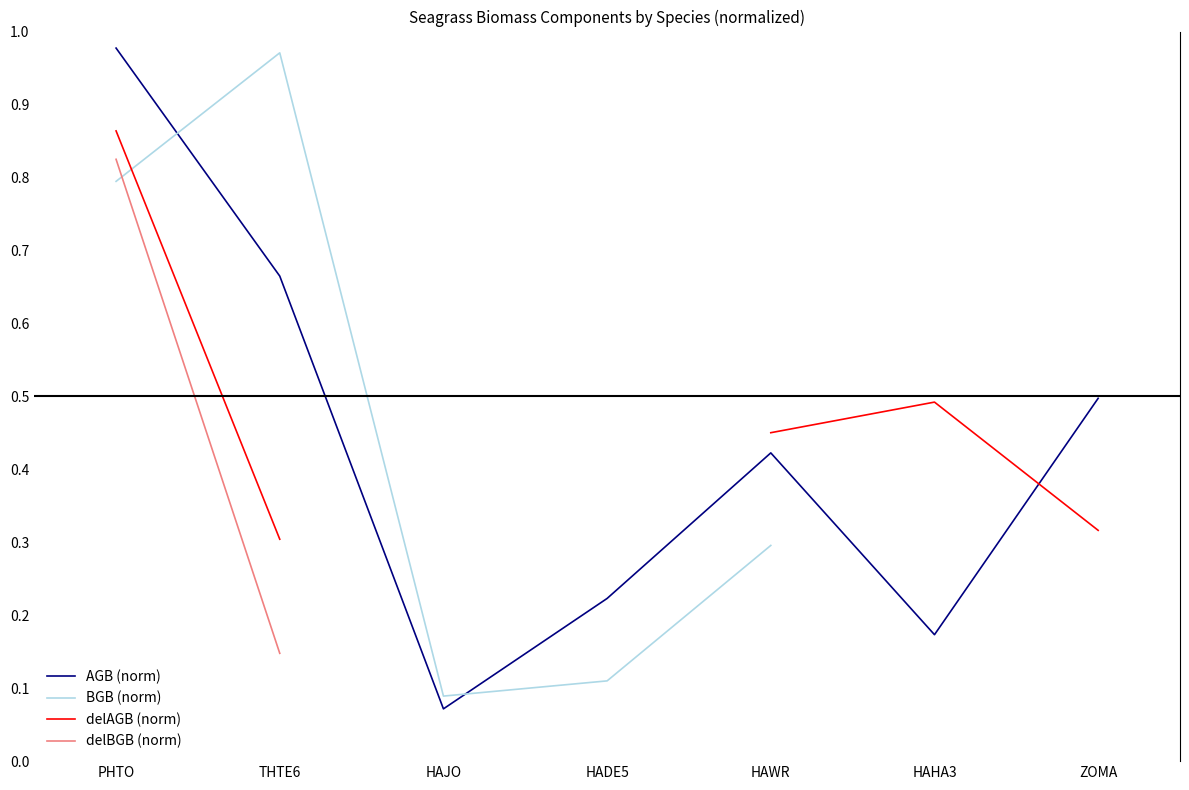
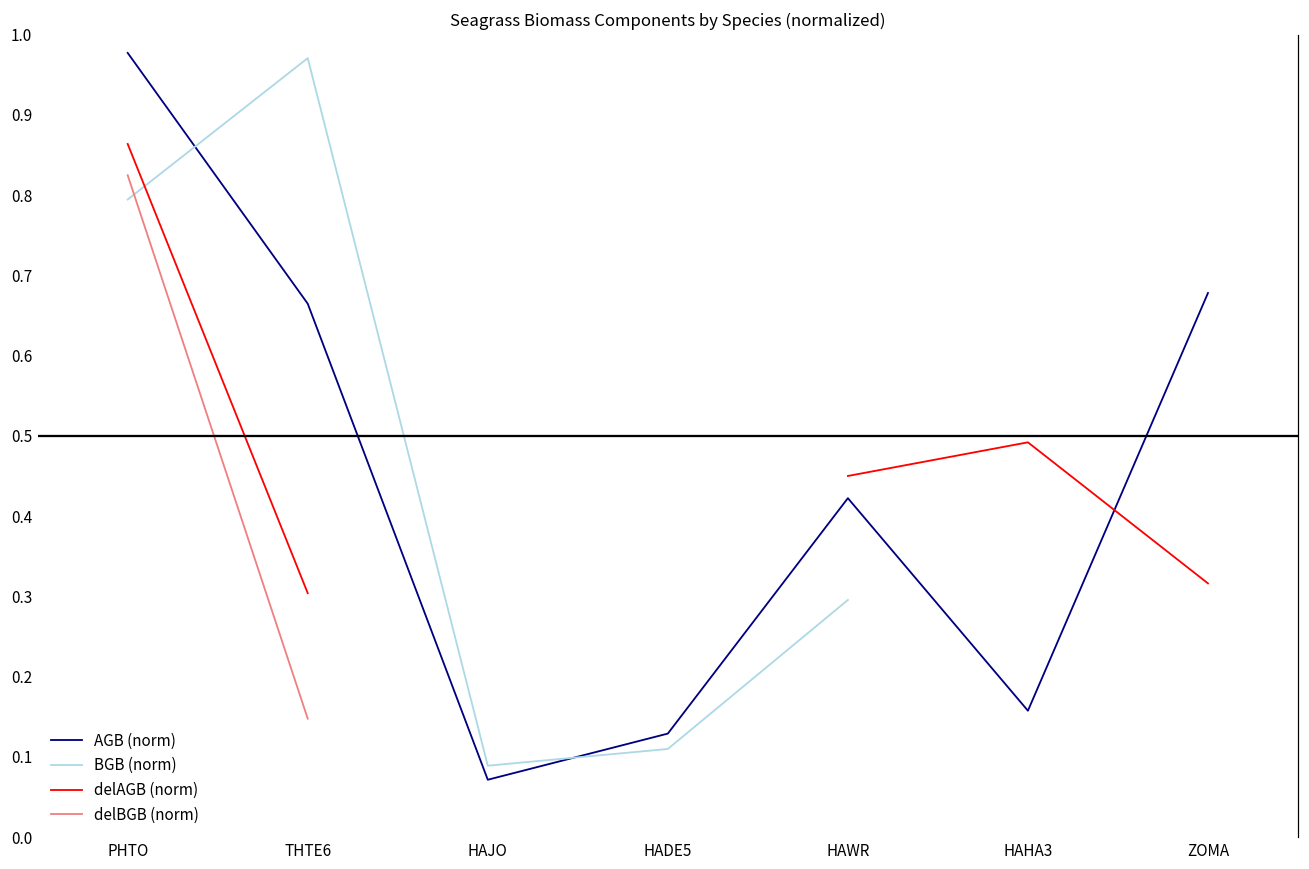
AGB (norm), HADE5: 0.22 -> 0.13
AGB (norm), HAHA3: 0.17 -> 0.16
AGB (norm), ZOMA: 0.50 -> 0.68
